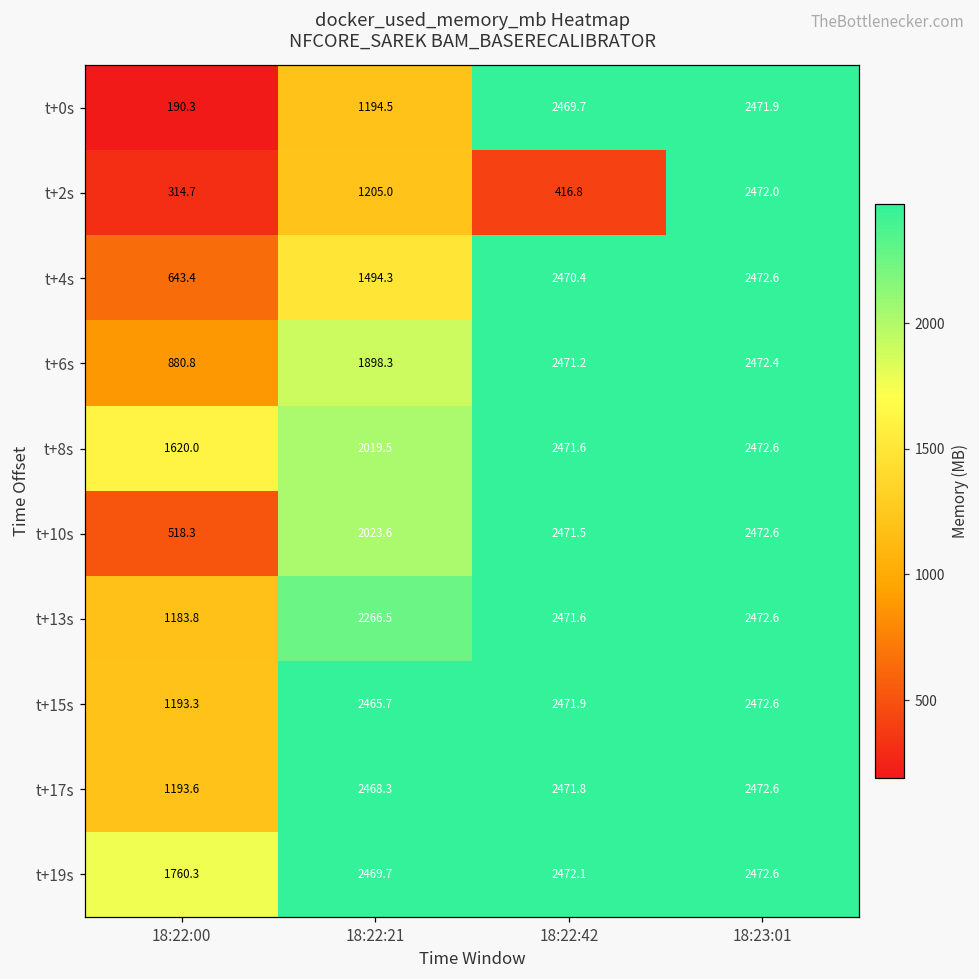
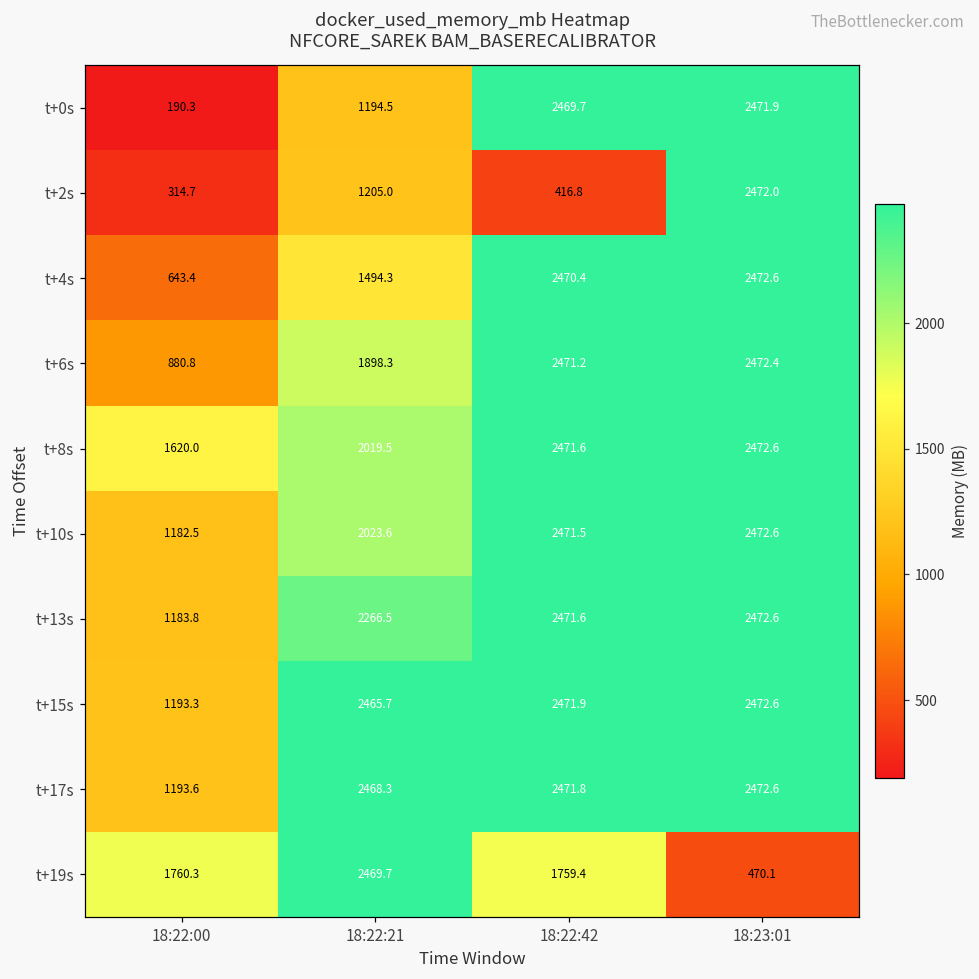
t+10s, 18:22:00: 518.3 -> 1182.5
t+19s, 18:22:42: 2472.1 -> 1759.4
t+19s, 18:23:01: 2472.6 -> 470.1
